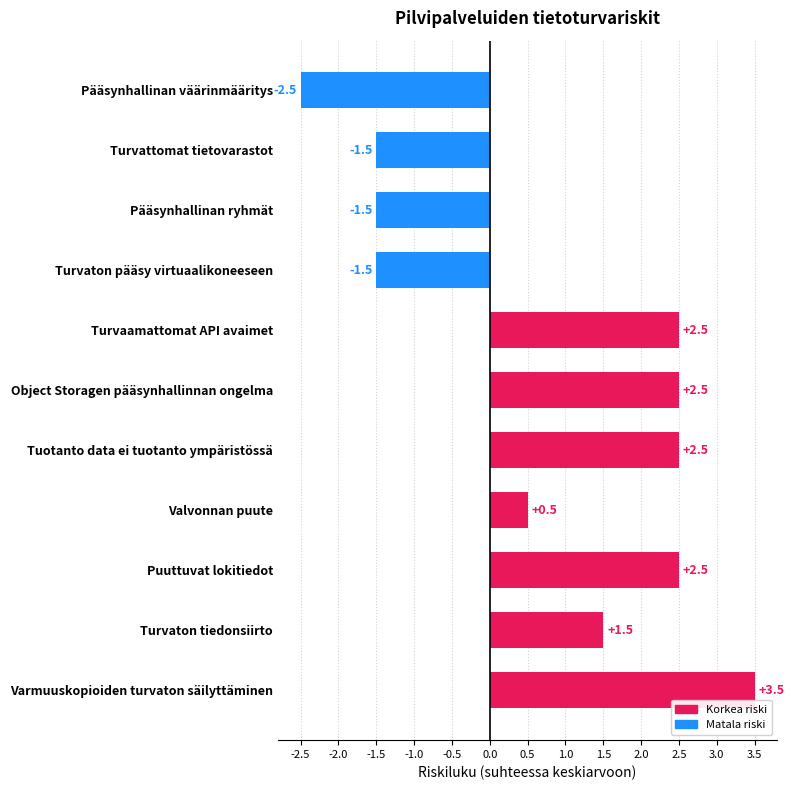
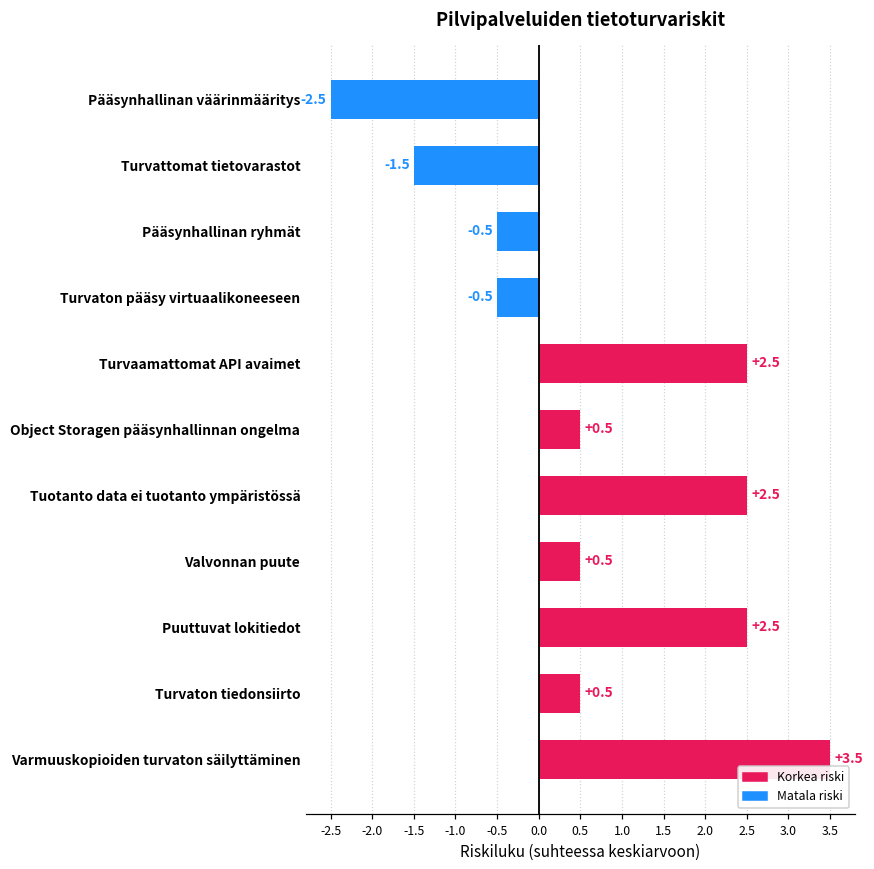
Pääsynhallinan ryhmät: -1.5 -> -0.5
Turvaton pääsy virtuaalikoneeseen: -1.5 -> -0.5
Object Storagen pääsynhallinnan ongelma: +2.5 -> +0.5
Turvaton tiedonsiirto: +1.5 -> +0.5
